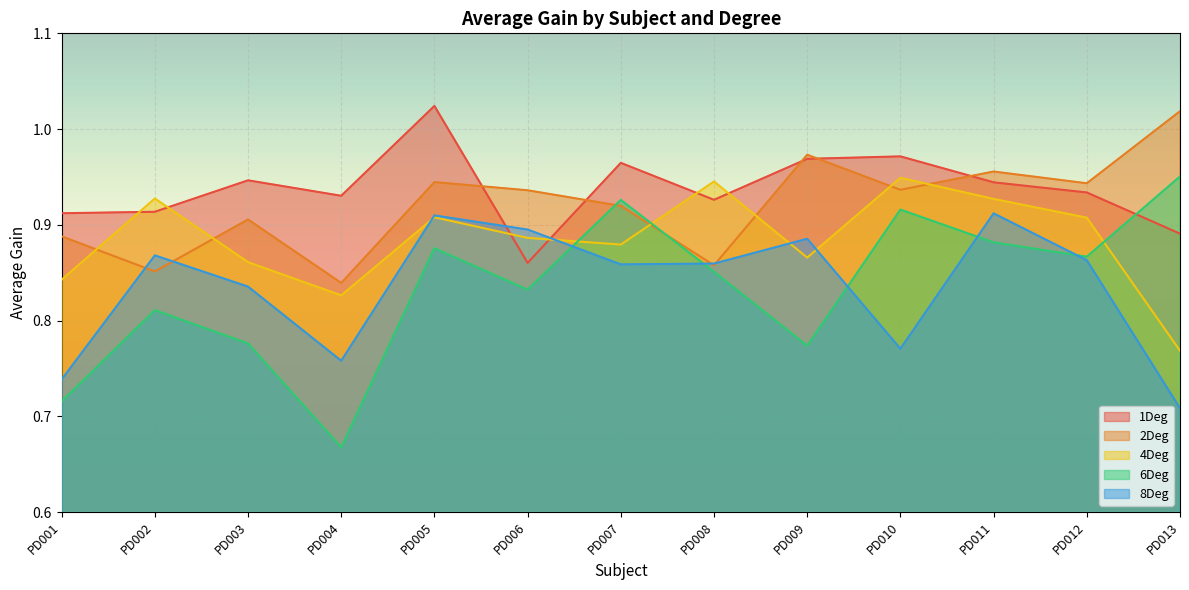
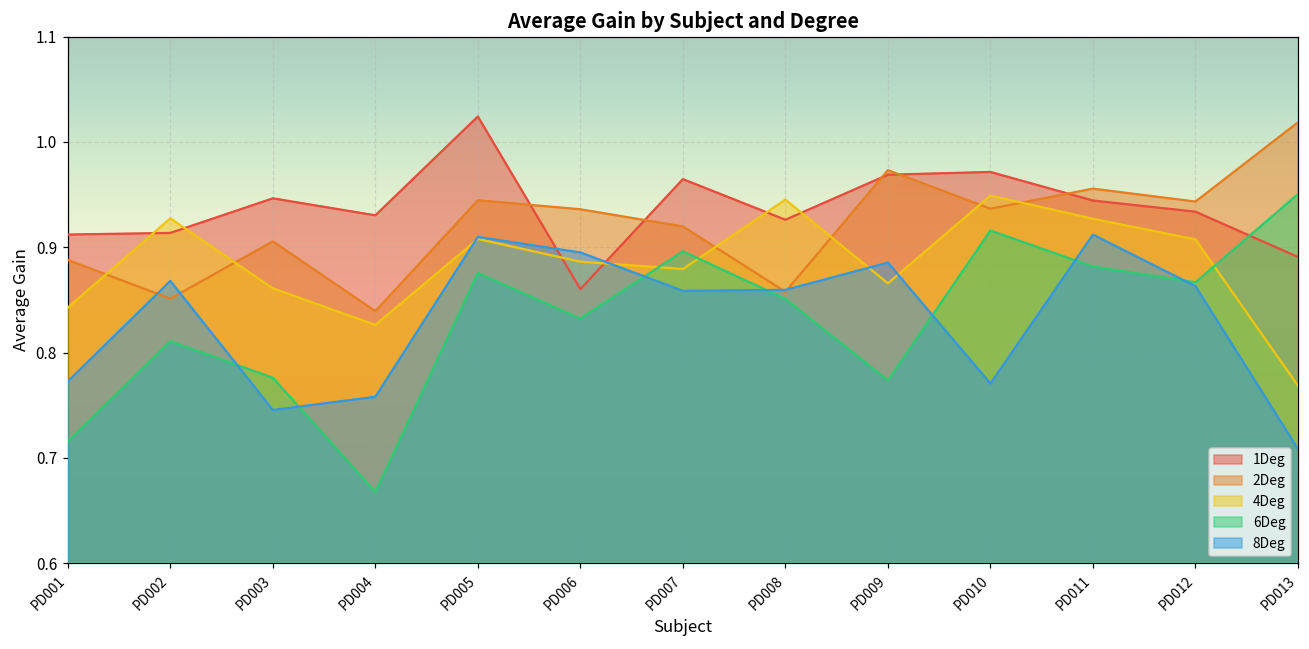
8Deg, PD001: 0.74 -> 0.77
8Deg, PD003: 0.84 -> 0.75
6Deg, PD007: 0.93 -> 0.90
